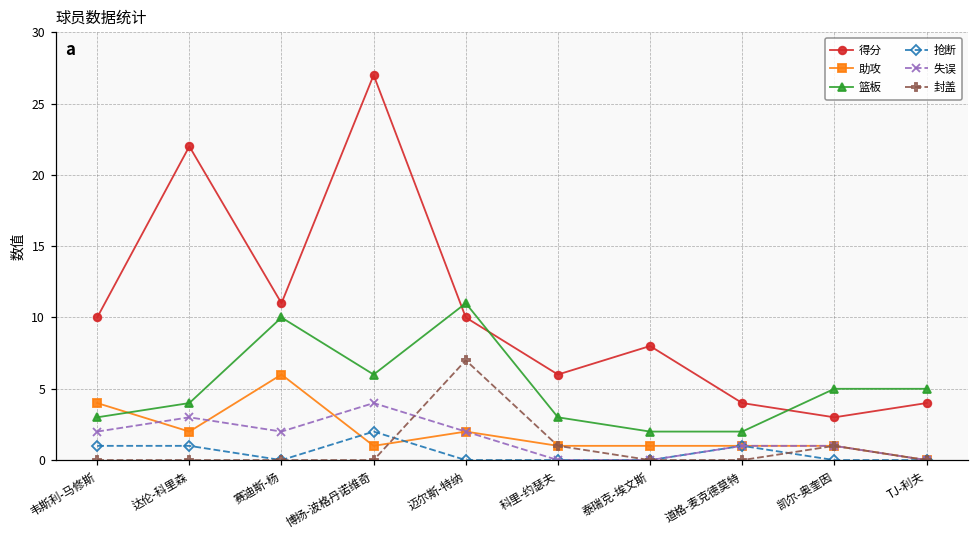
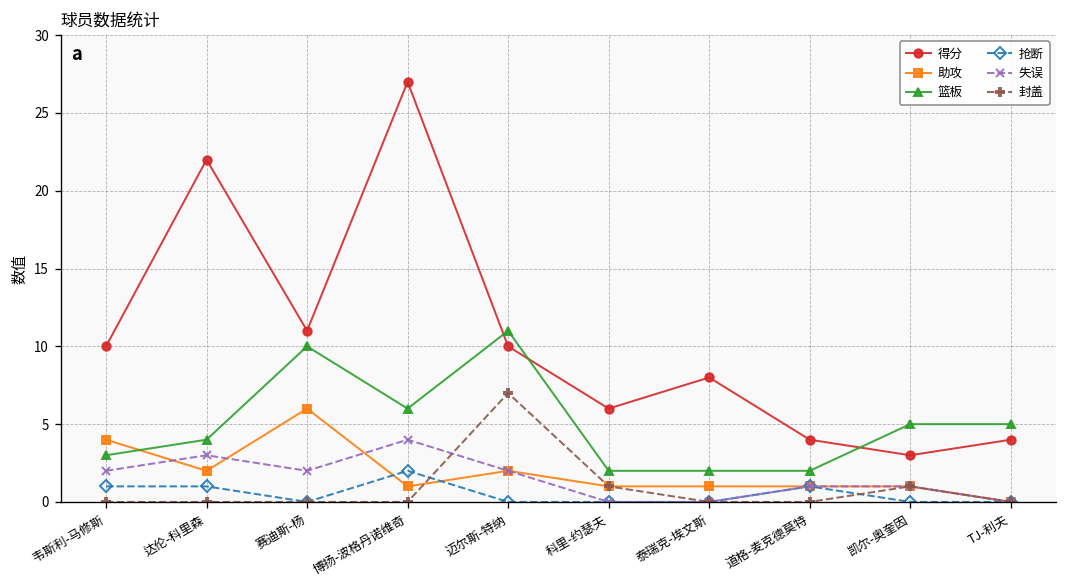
篮板, 科里-约瑟夫: 3 -> 2
